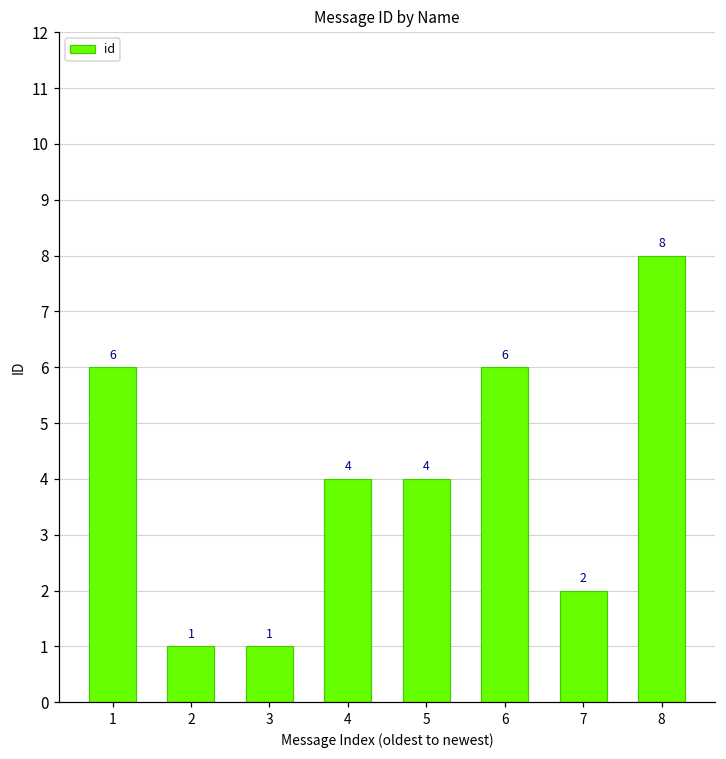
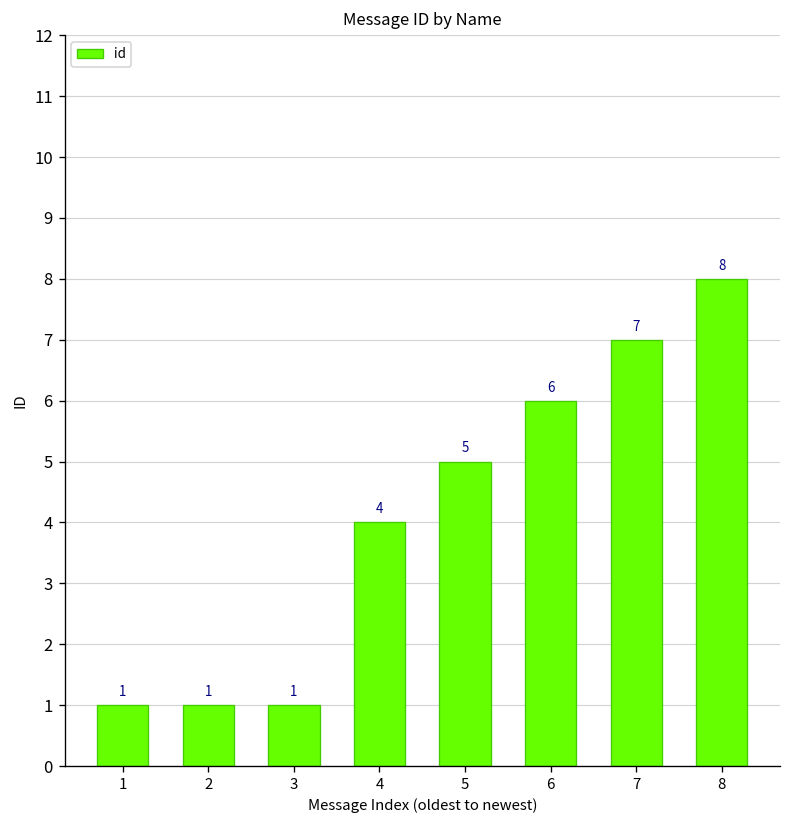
1: 6 -> 1
5: 4 -> 5
7: 2 -> 7
